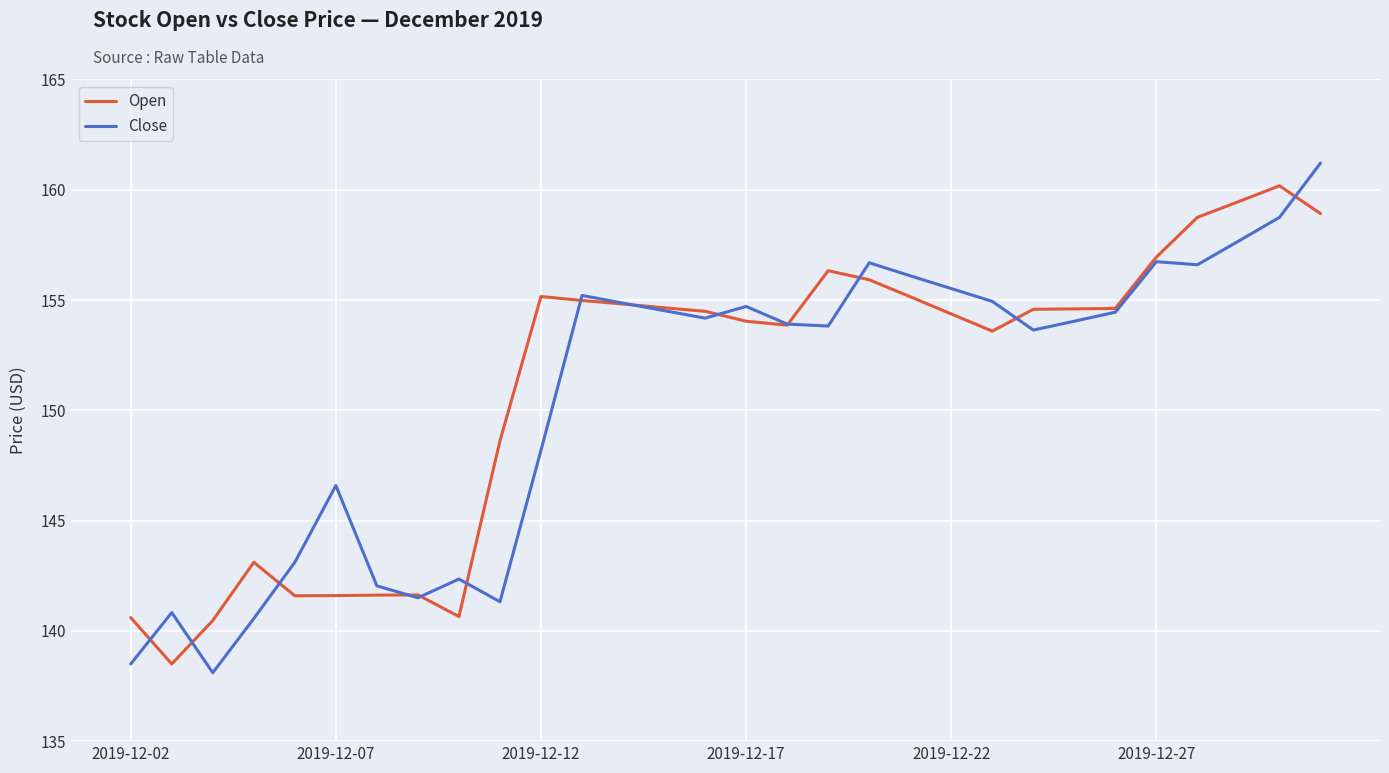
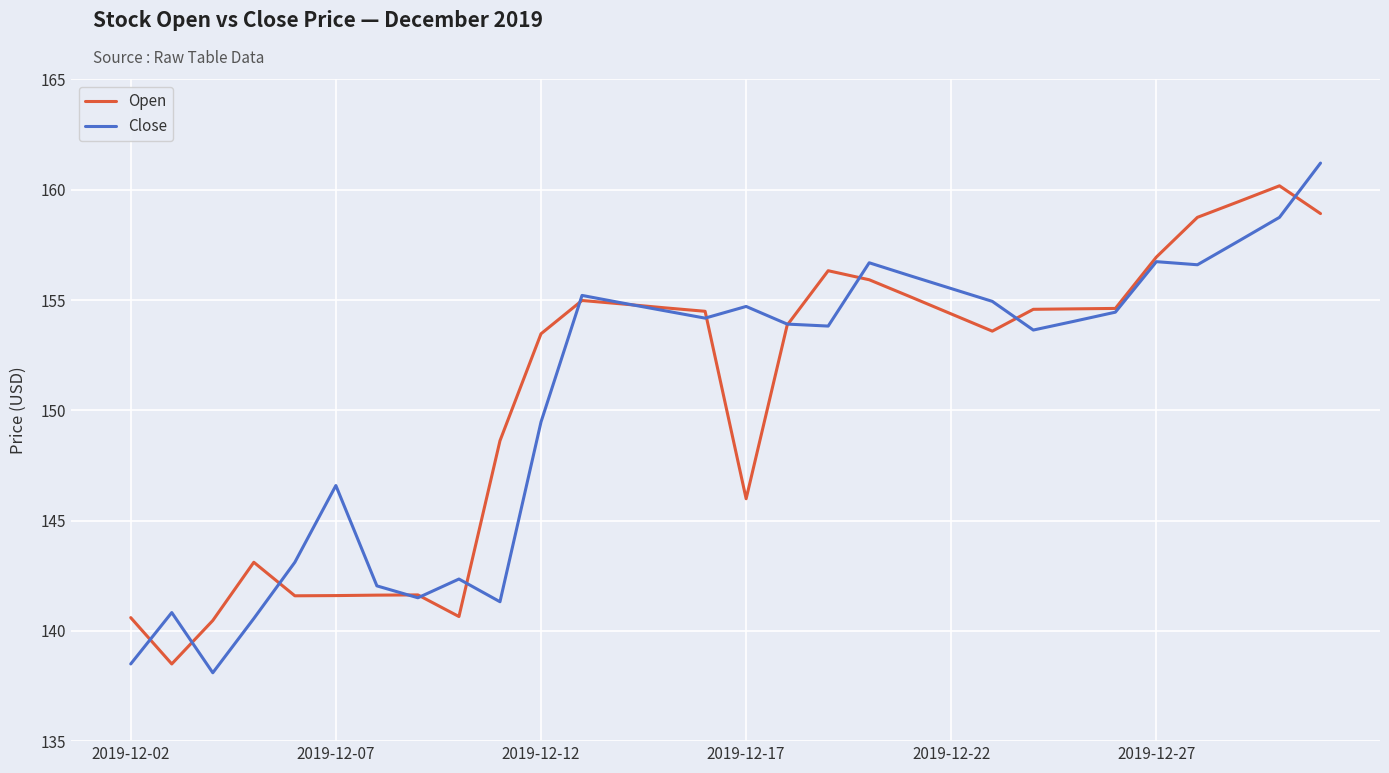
Open, 2019-12-12: 155.2 -> 153.5
Close, 2019-12-12: 148.2 -> 149.5
Open, 2019-12-17: 154.0 -> 146.0
